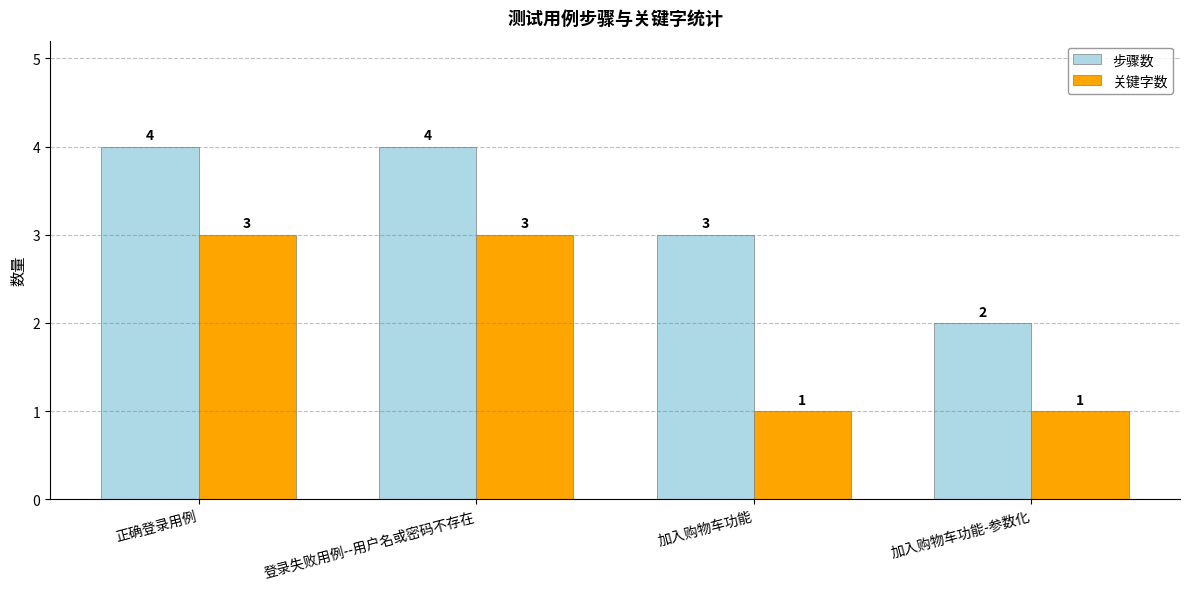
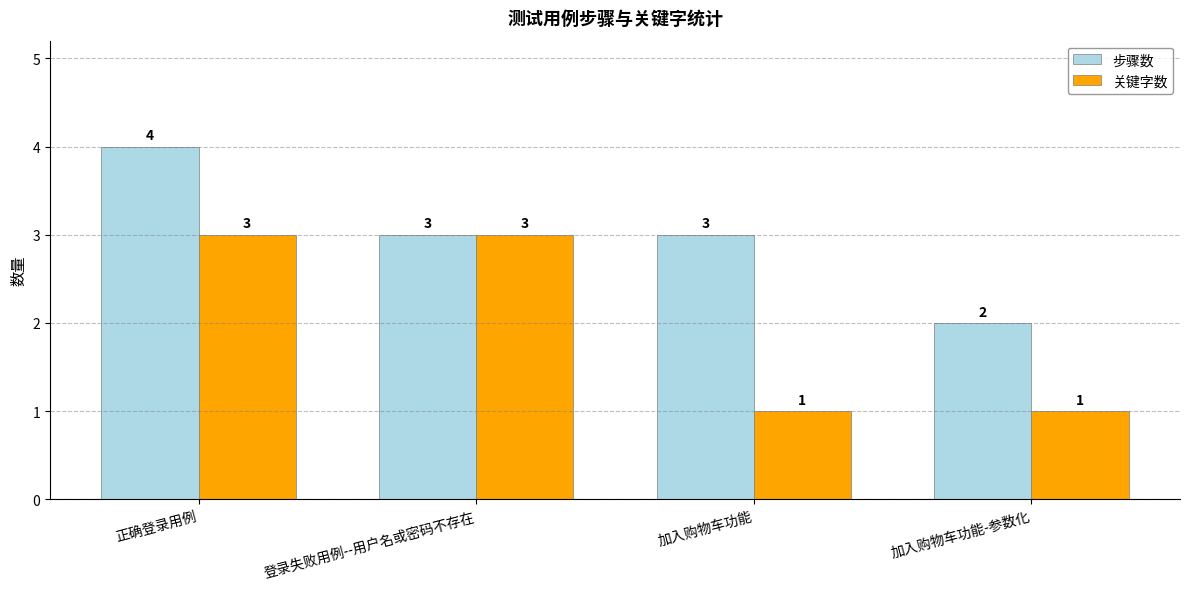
步骤数, 登录失败用例--用户名或密码不存在: 4 -> 3
